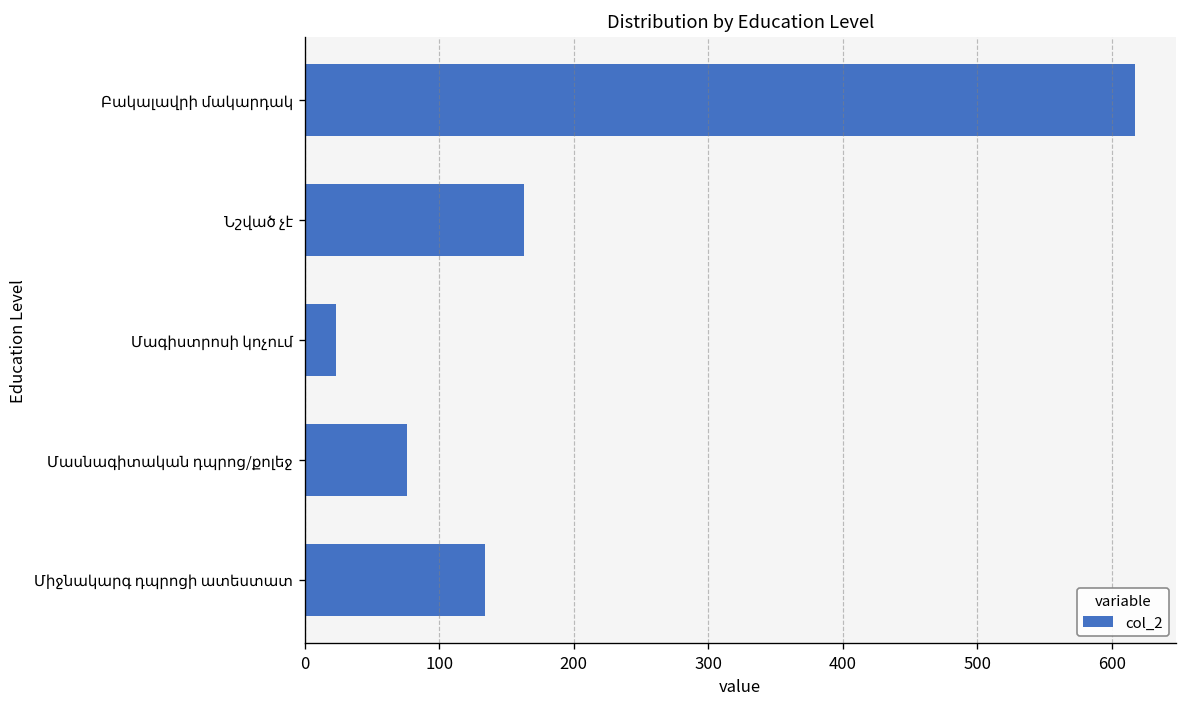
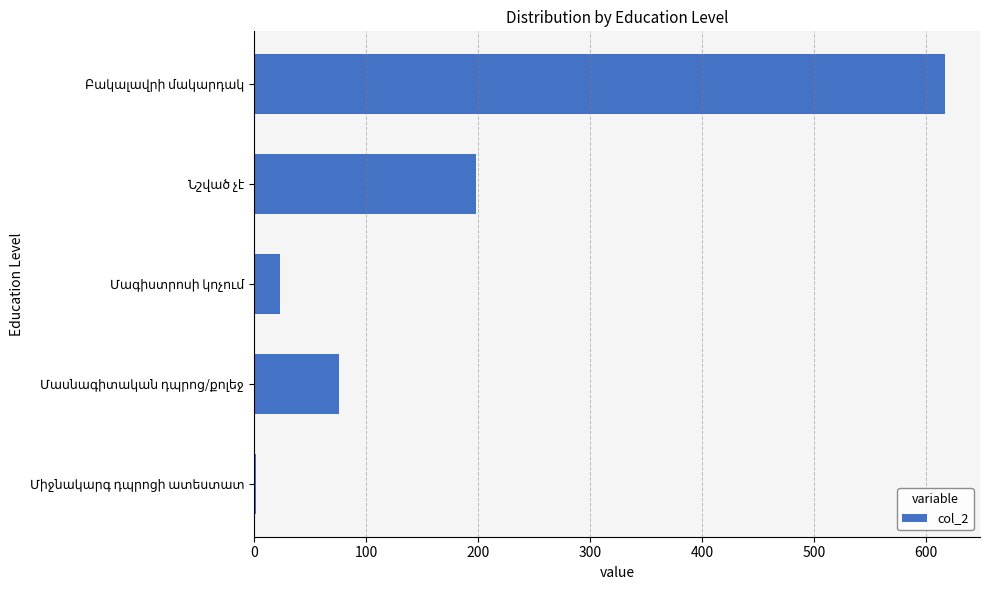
Նշված չէ: 163 -> 198
Միջնակարգ դպրոցի ատեստատ: 134 -> 2
